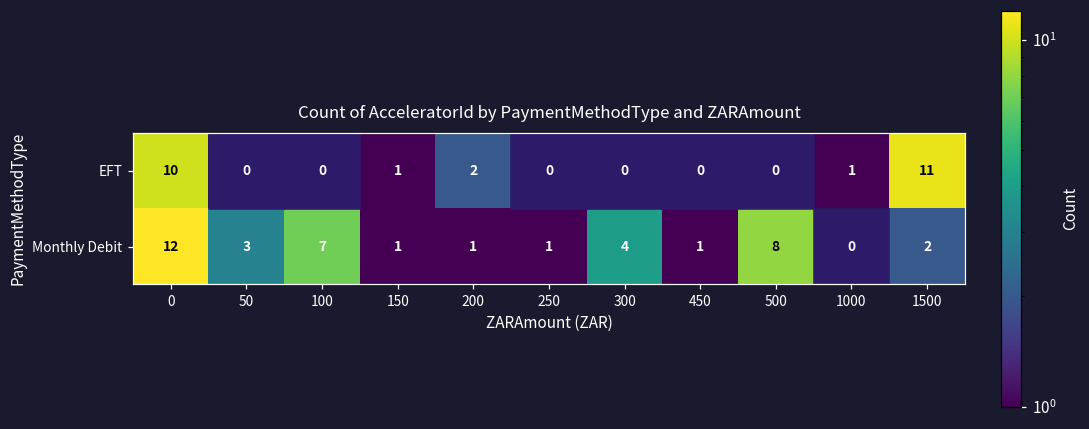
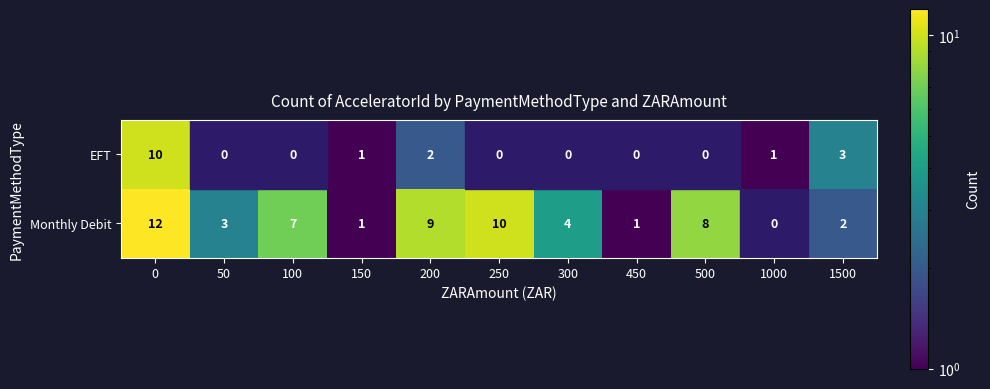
EFT, 1500: 11 -> 3
Monthly Debit, 200: 1 -> 9
Monthly Debit, 250: 1 -> 10
